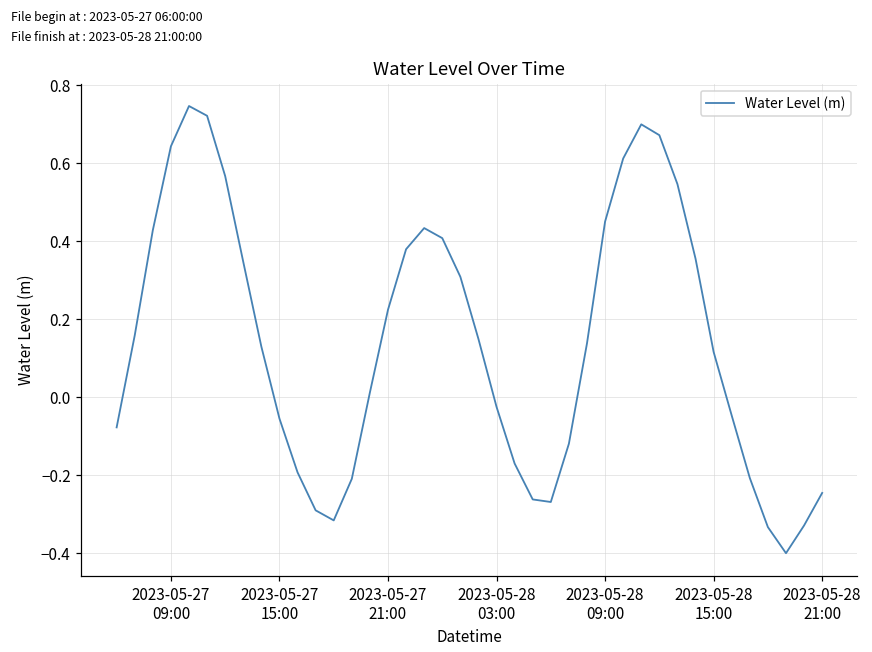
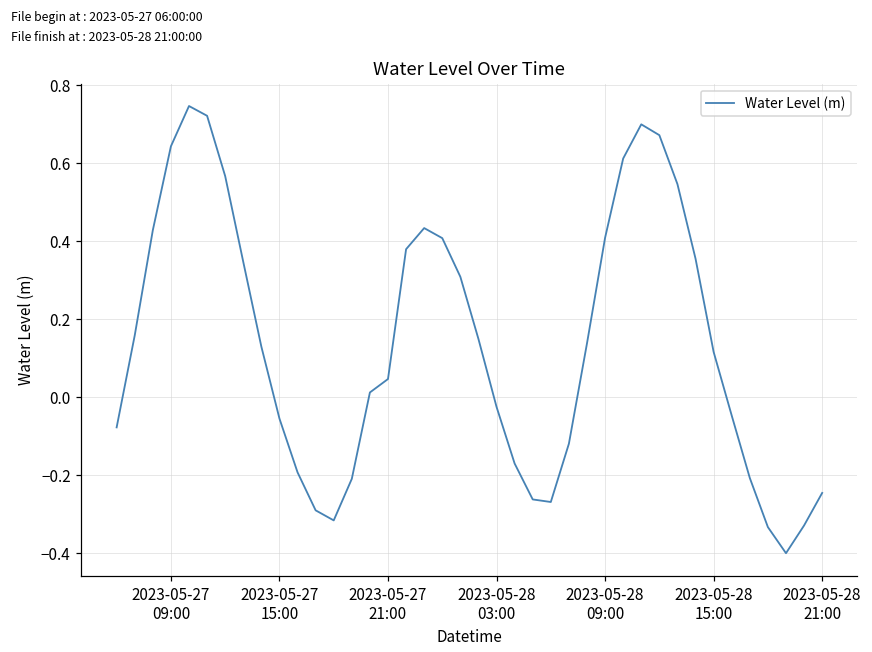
2023-05-27 21:00: 0.22 -> 0.05
2023-05-28 09:00: 0.45 -> 0.41
